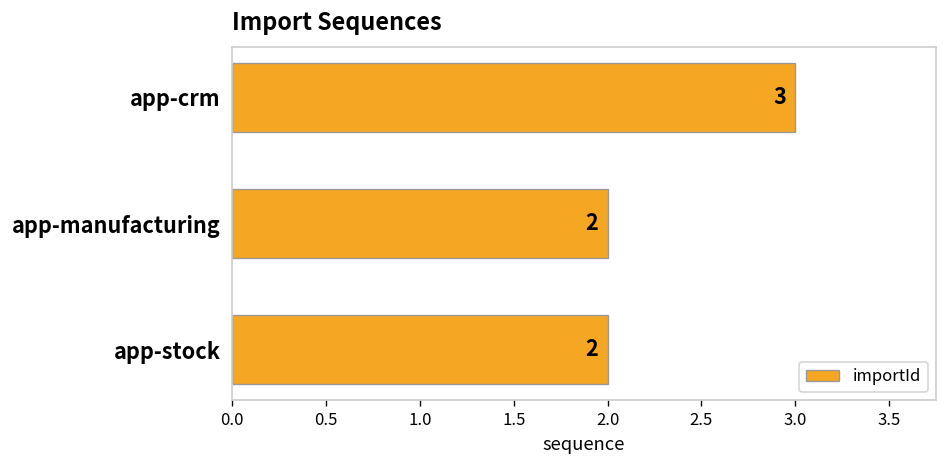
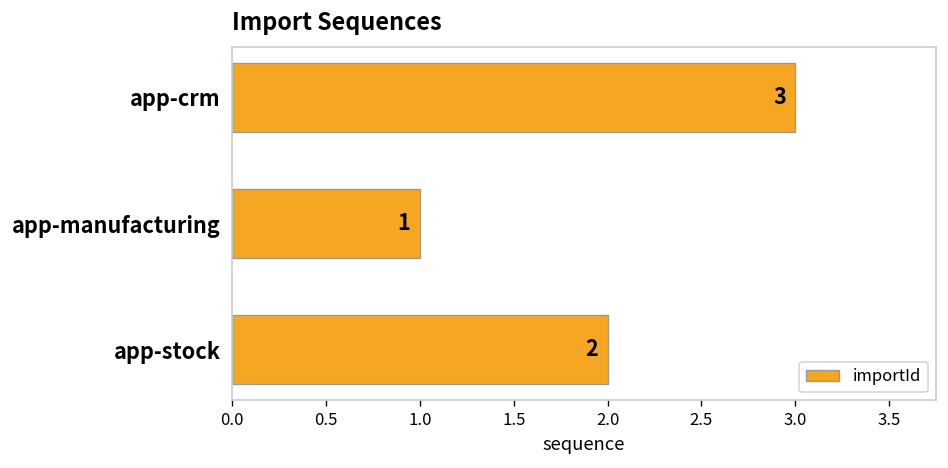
app-manufacturing: 2 -> 1
